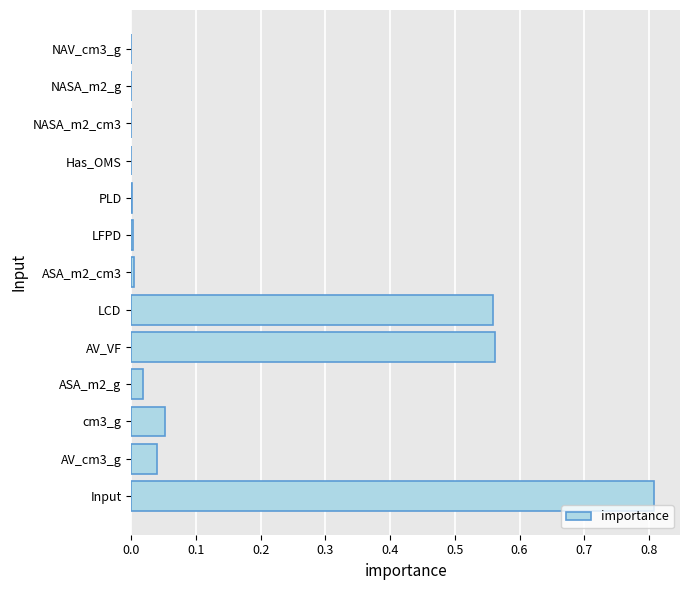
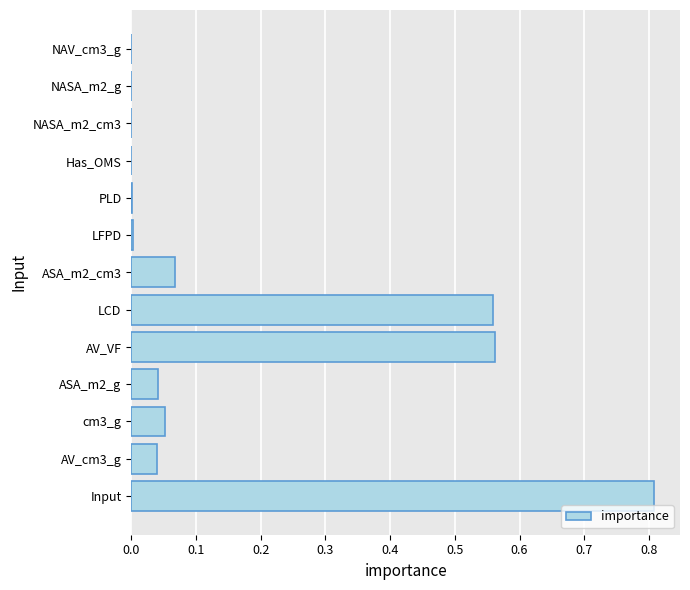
ASA_m2_cm3: 0.00 -> 0.07
ASA_m2_g: 0.02 -> 0.04
